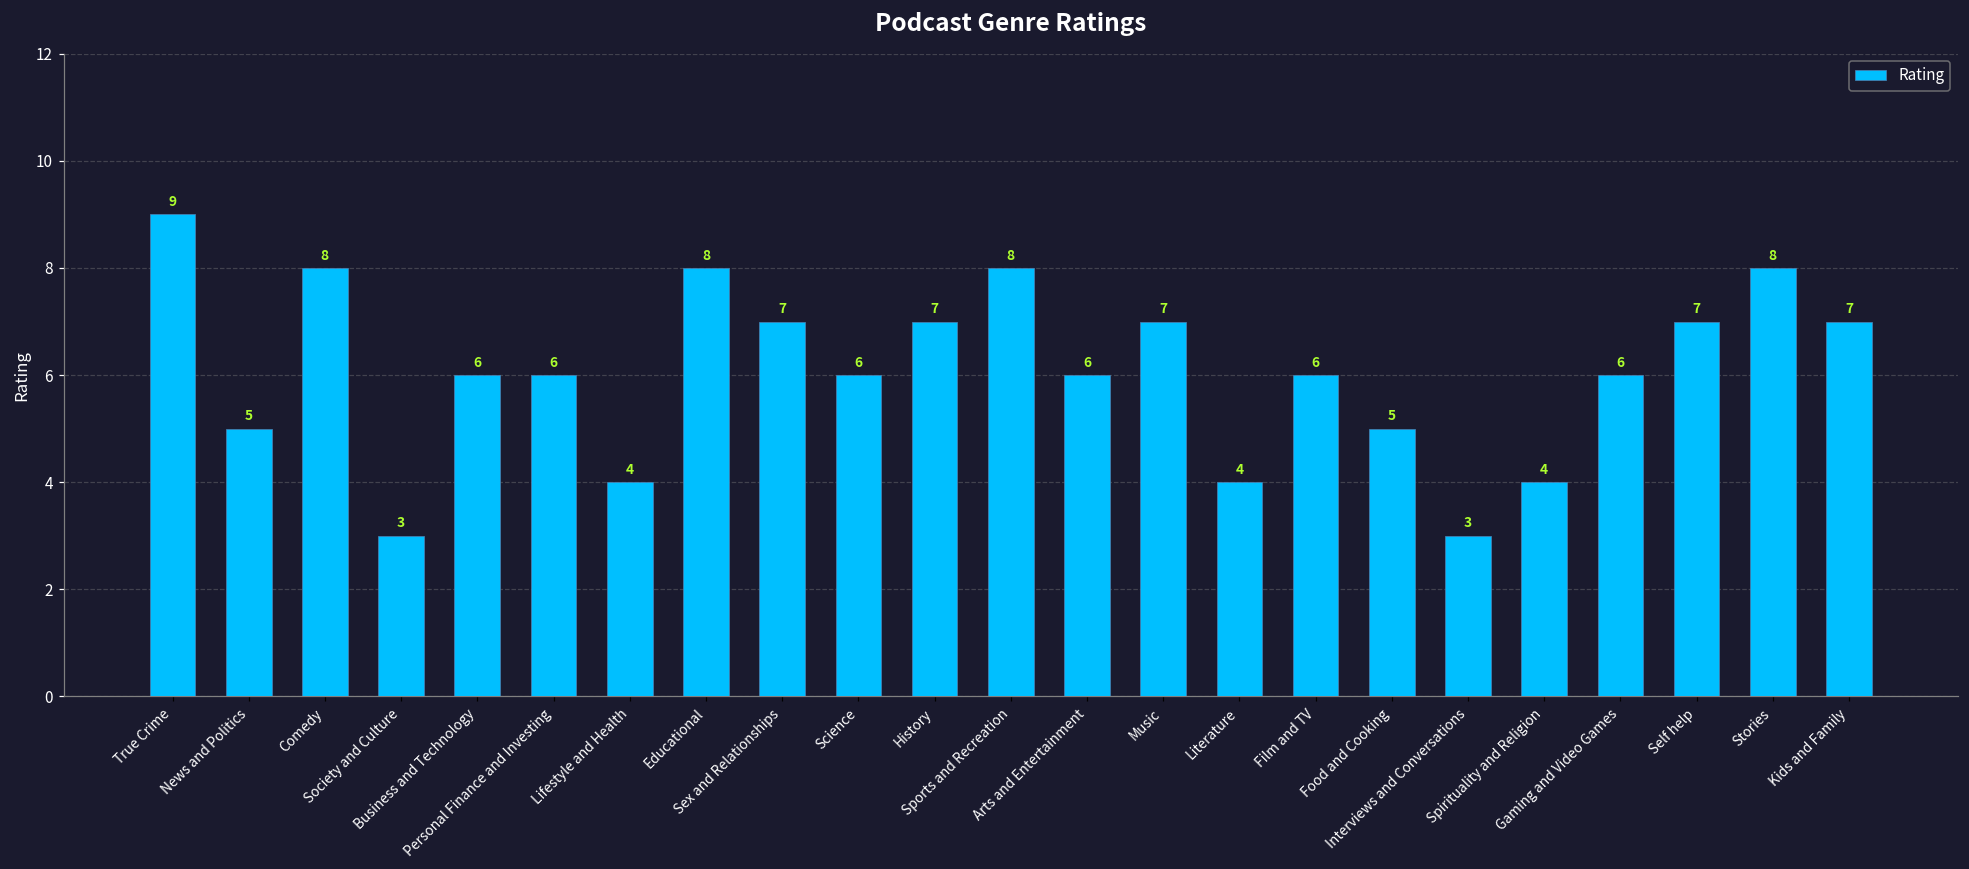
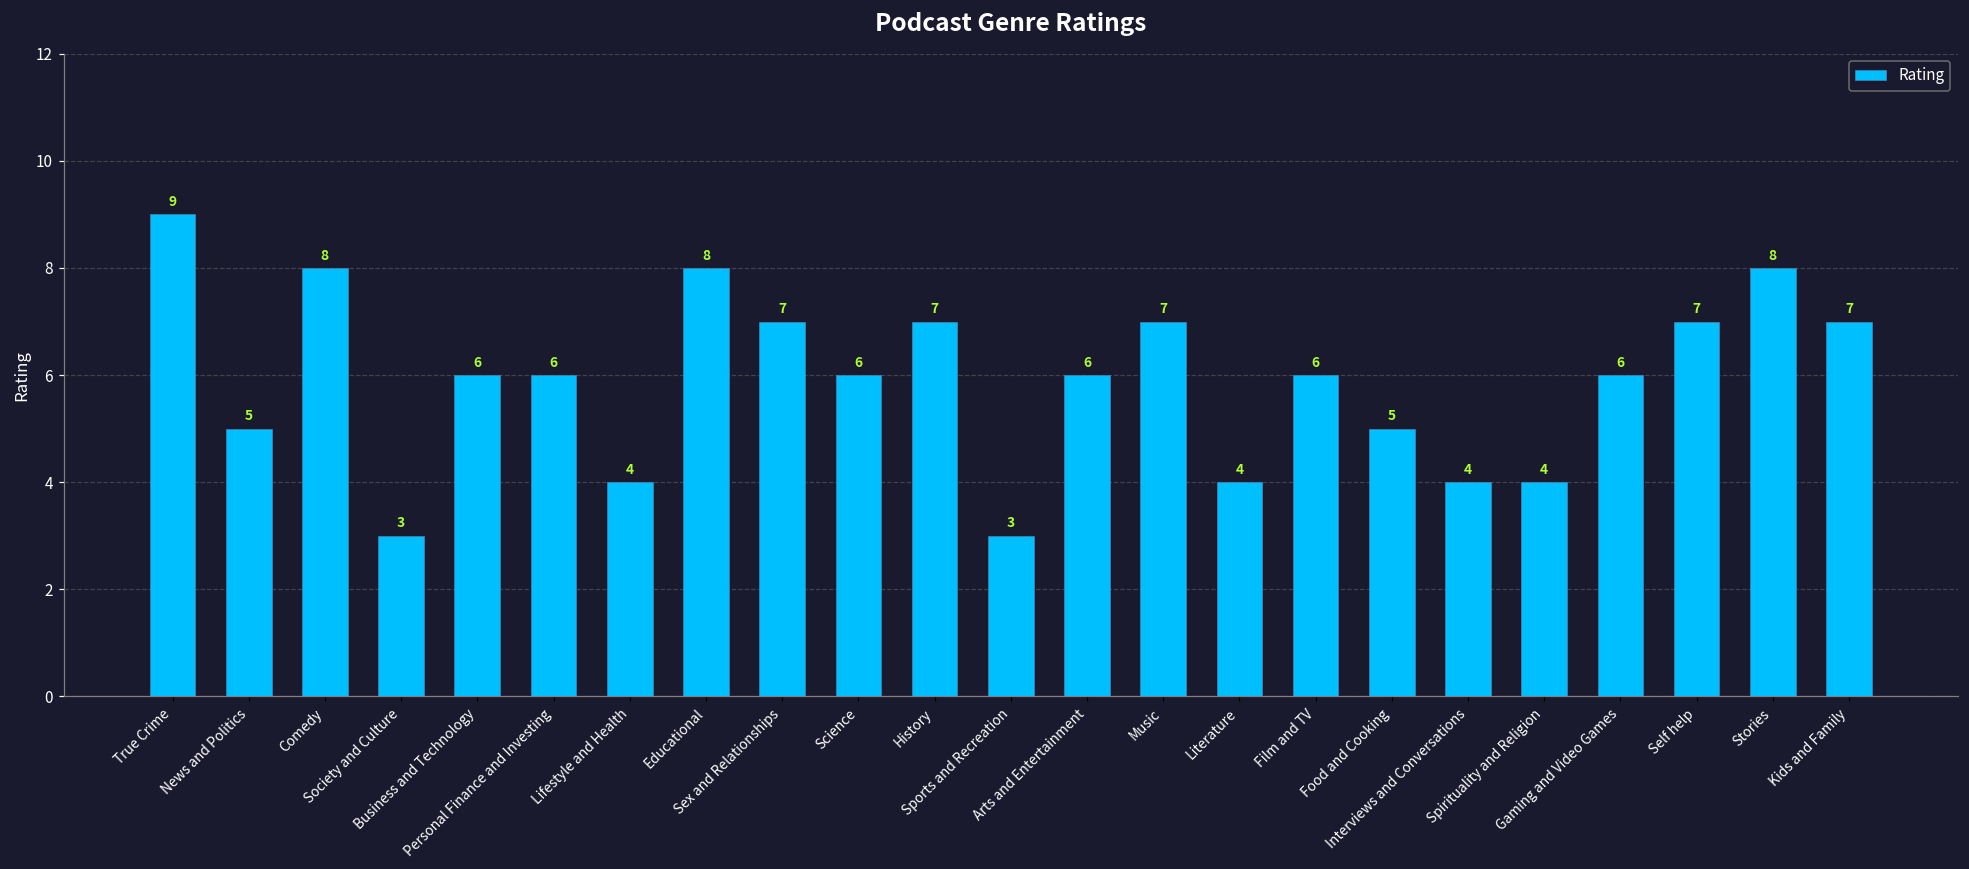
Sports and Recreation: 8 -> 3
Interviews and Conversations: 3 -> 4
